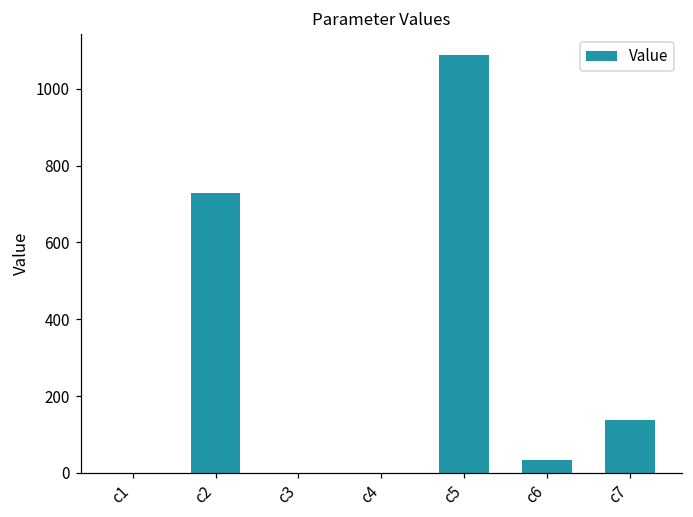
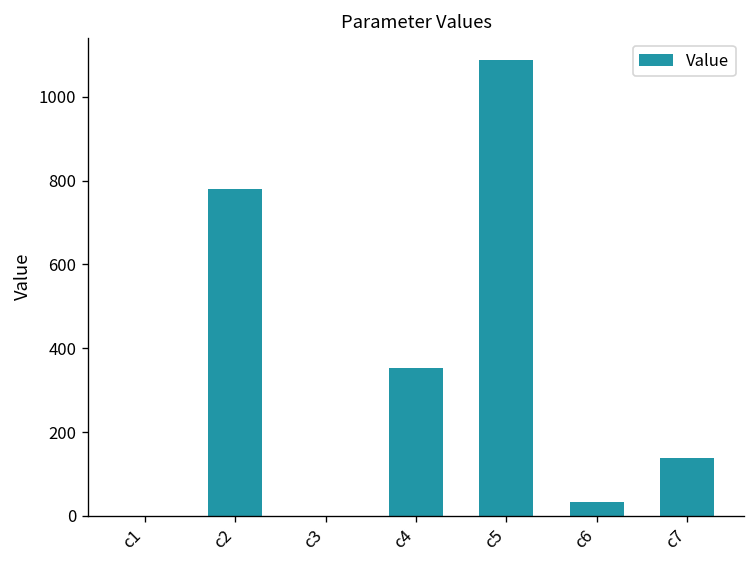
c2: 730 -> 780
c4: 0 -> 350
